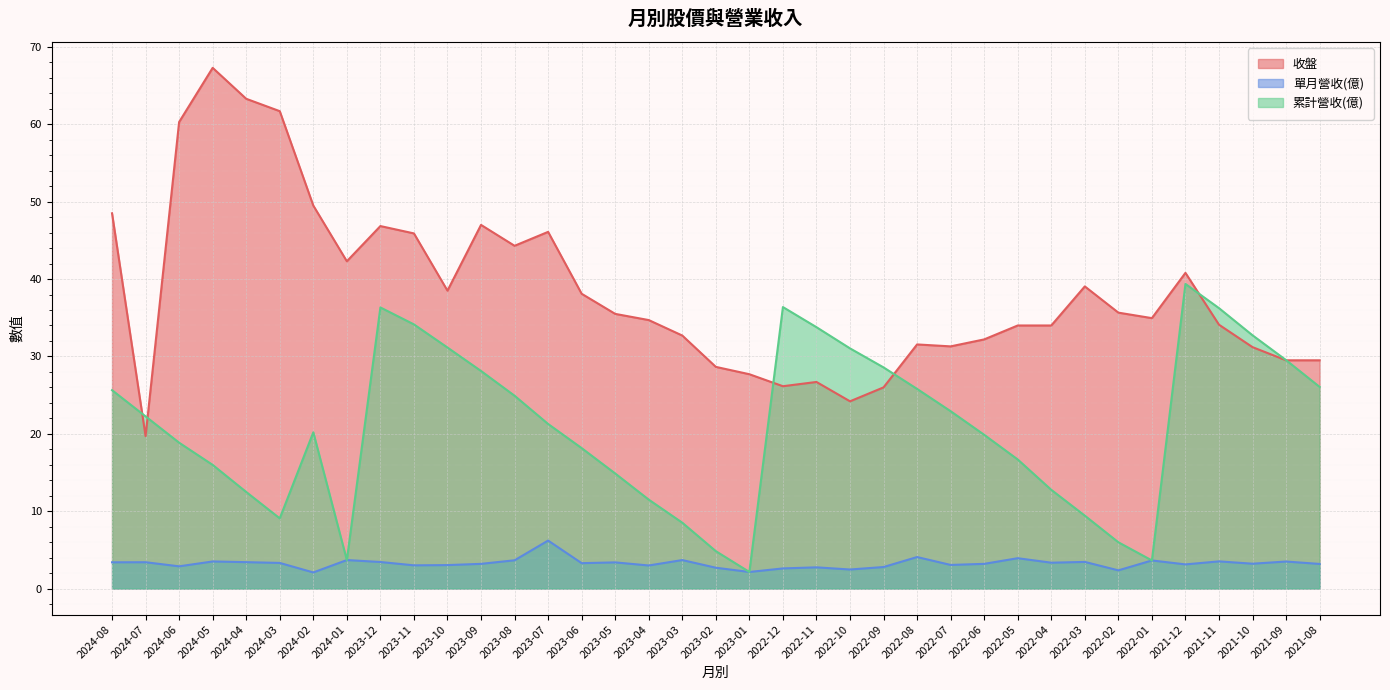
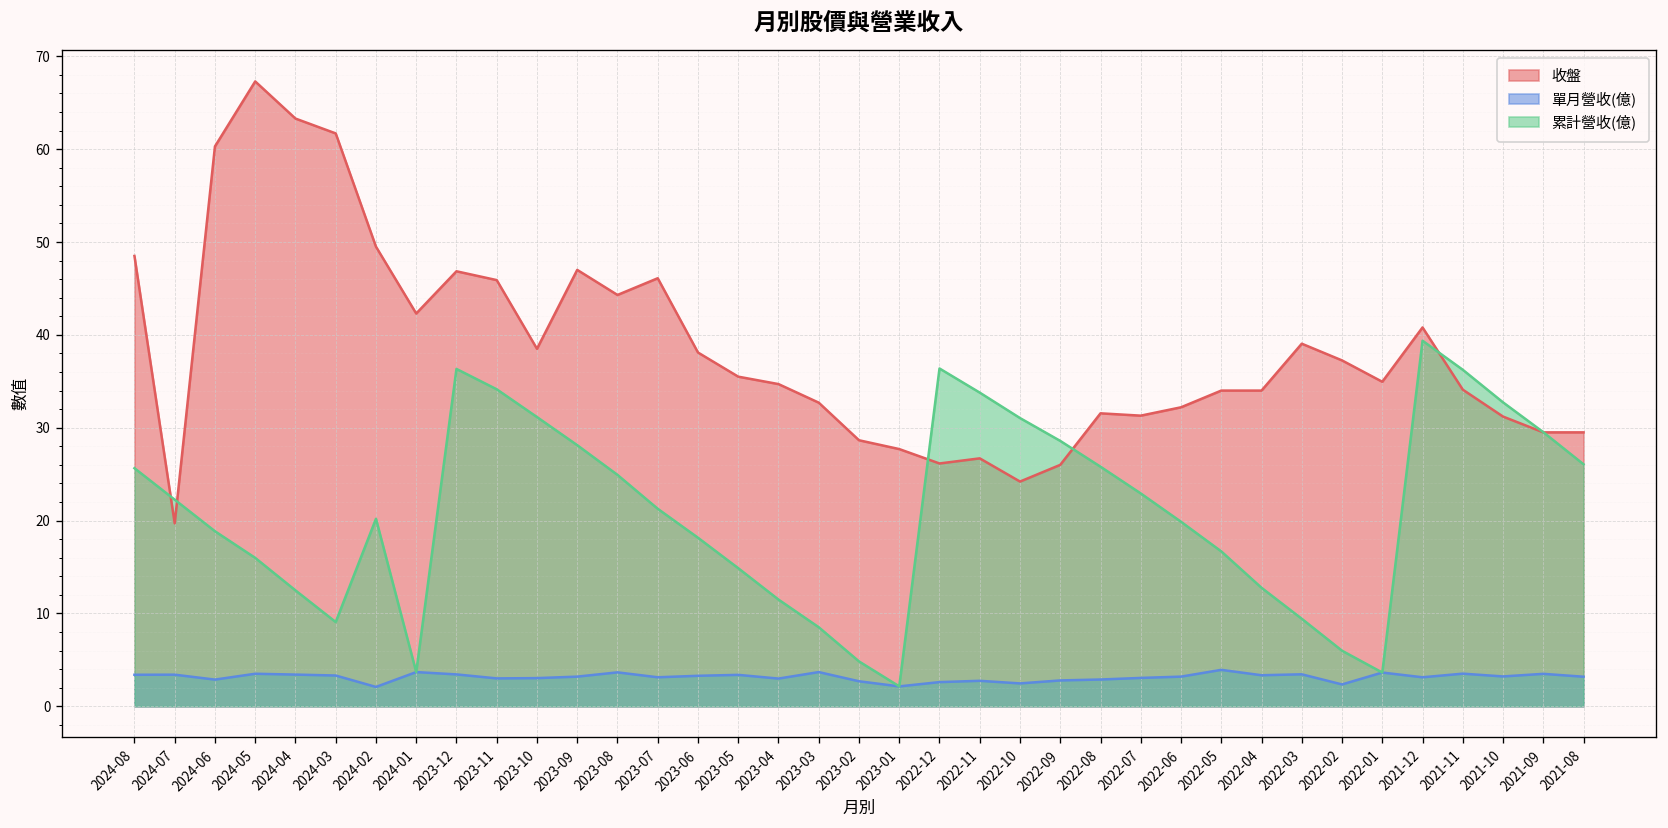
單月營收(億), 2023-07: 6 -> 3
單月營收(億), 2022-08: 4 -> 3
收盤, 2022-02: 36 -> 37
